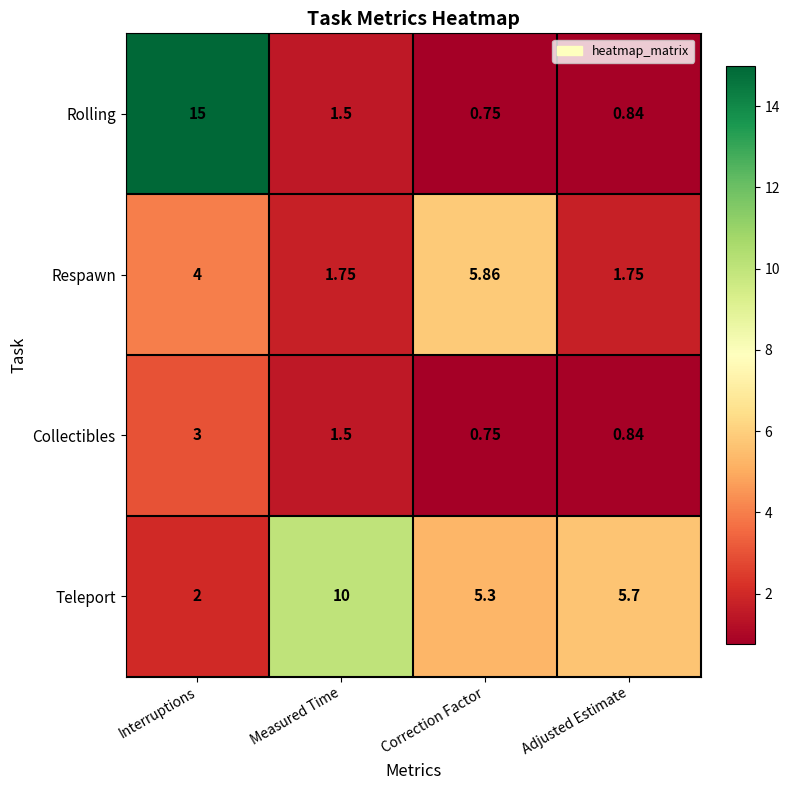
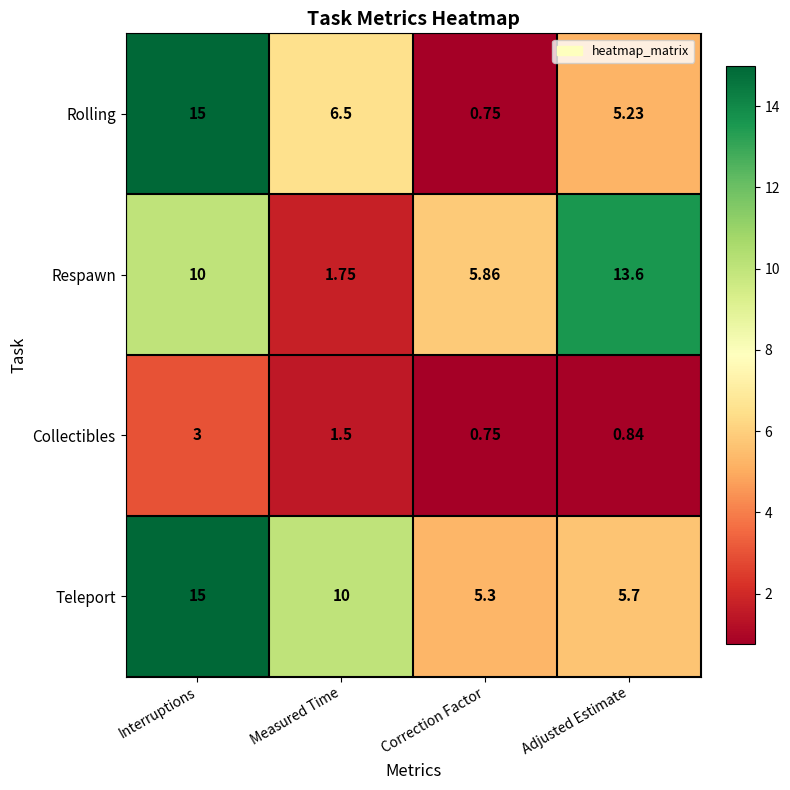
Rolling, Measured Time: 1.5 -> 6.5
Rolling, Adjusted Estimate: 0.84 -> 5.23
Respawn, Interruptions: 4 -> 10
Respawn, Adjusted Estimate: 1.75 -> 13.6
Teleport, Interruptions: 2 -> 15
